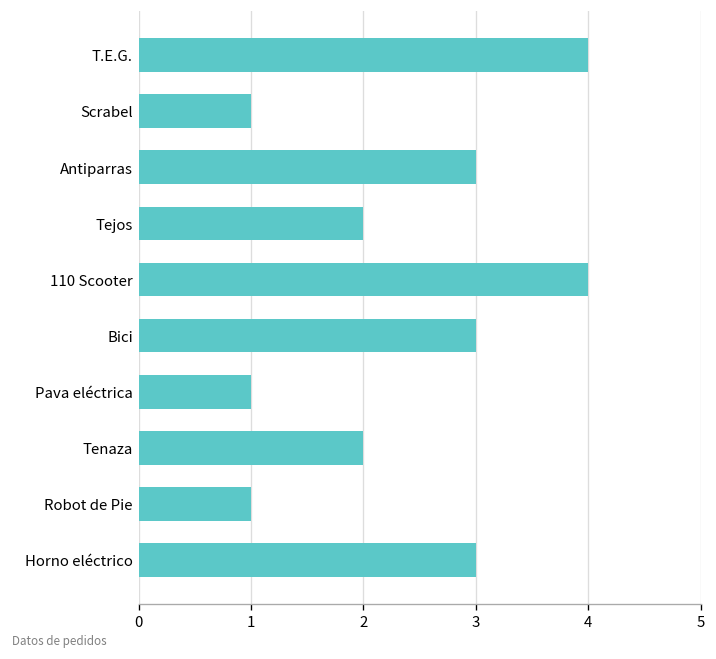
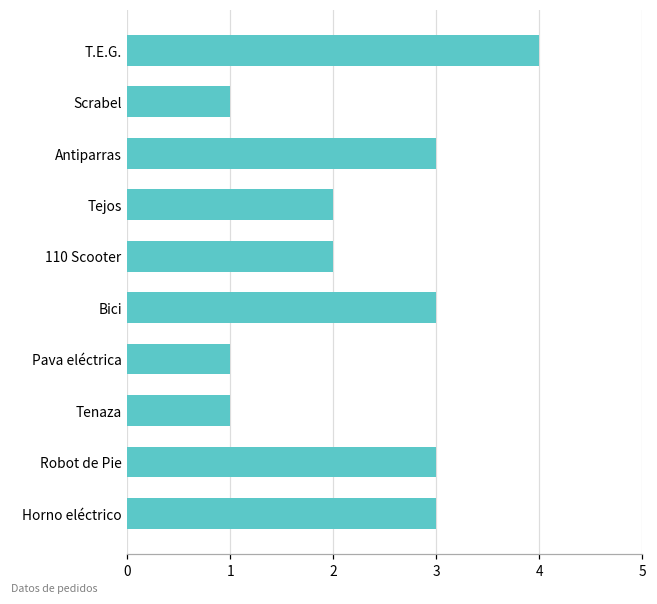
110 Scooter: 4 -> 2
Tenaza: 2 -> 1
Robot de Pie: 1 -> 3
